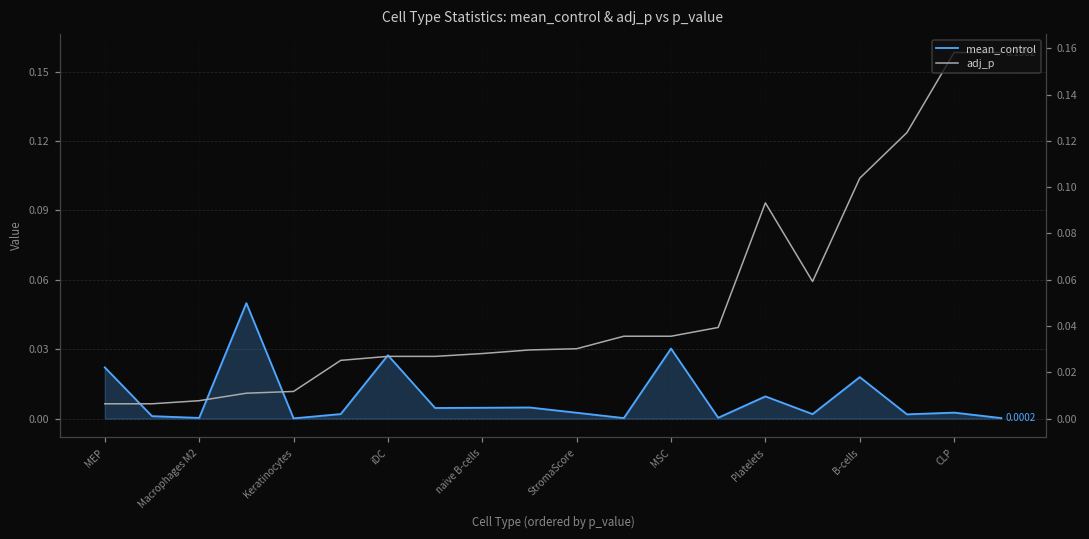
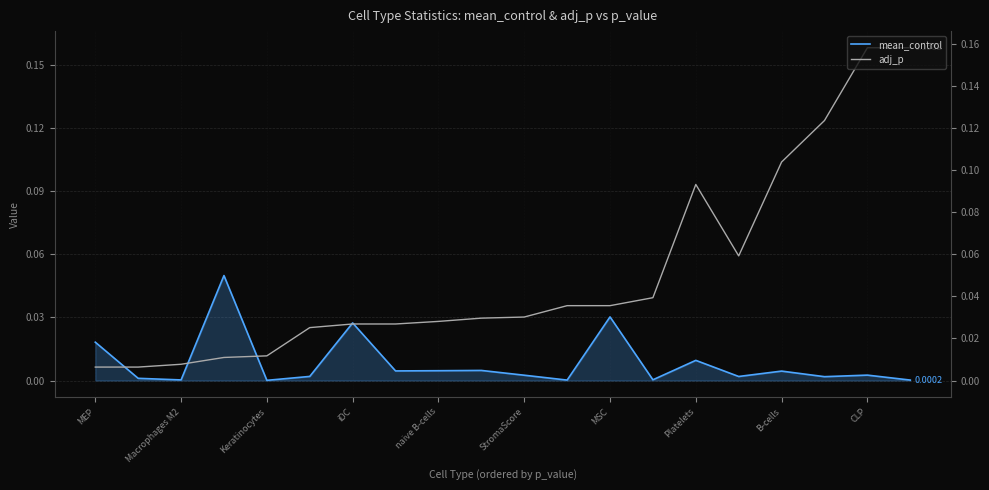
mean_control, MEP: 0.022 -> 0.018
mean_control, B-cells: 0.018 -> 0.004
